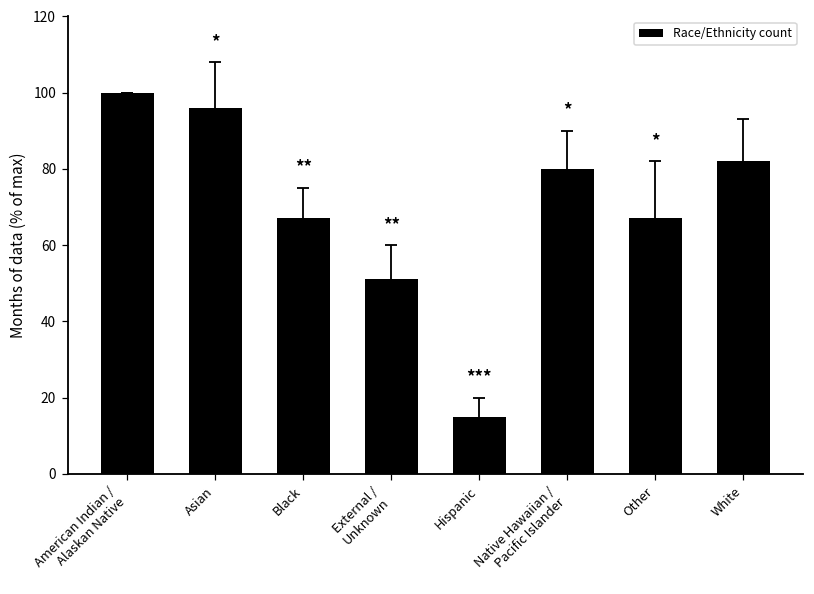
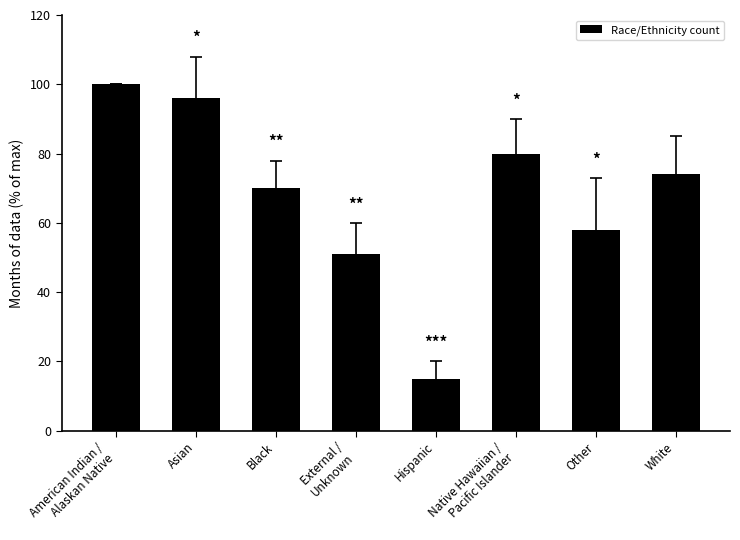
Race/Ethnicity count, Black: 67 -> 70
Race/Ethnicity count, Other: 67 -> 58
Race/Ethnicity count, White: 82 -> 74
